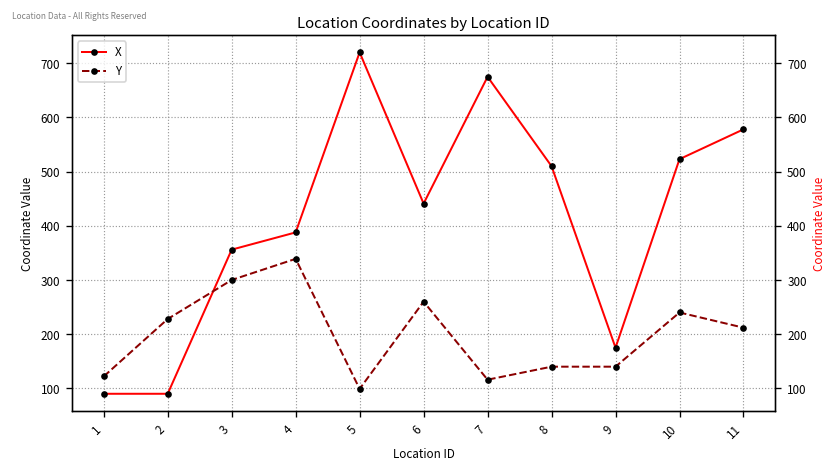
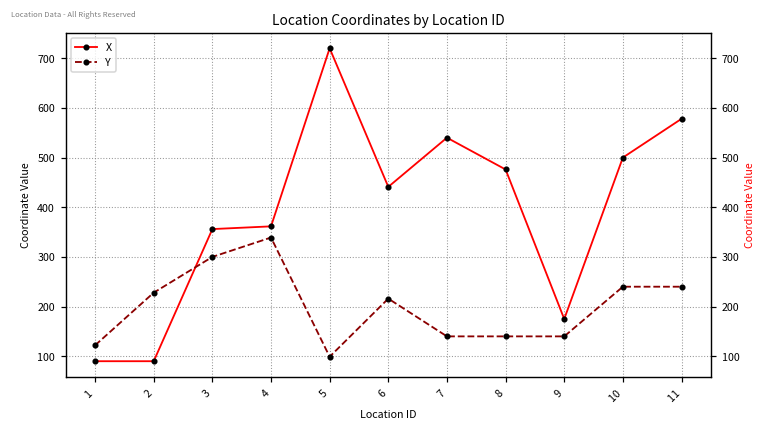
X, 4: 390 -> 360
Y, 6: 260 -> 220
X, 7: 680 -> 540
Y, 7: 120 -> 140
X, 8: 510 -> 480
X, 10: 520 -> 500
Y, 11: 210 -> 240
